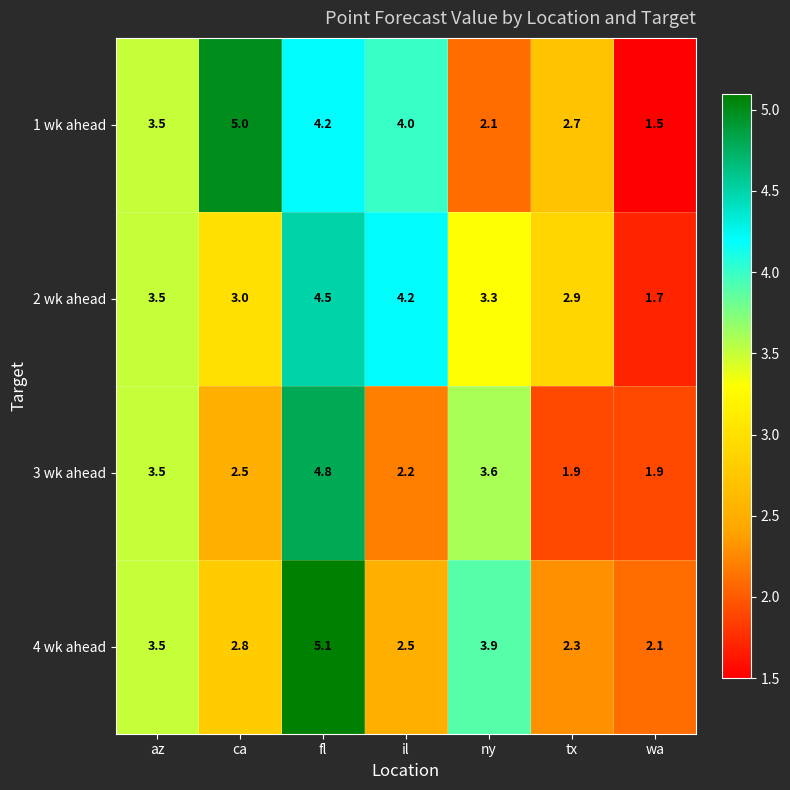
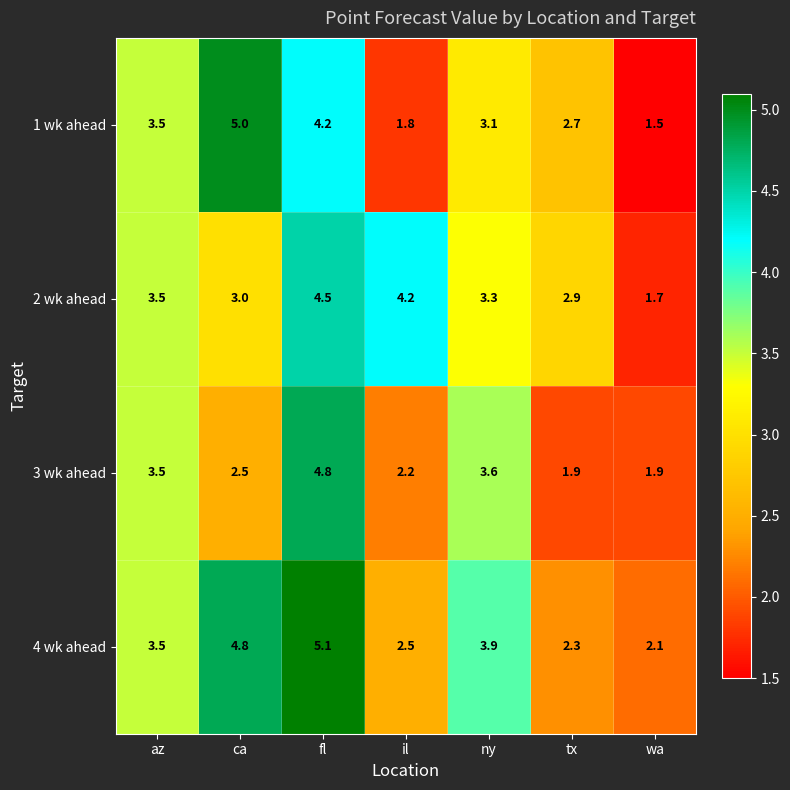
1 wk ahead, il: 4.0 -> 1.8
1 wk ahead, ny: 2.1 -> 3.1
4 wk ahead, ca: 2.8 -> 4.8
